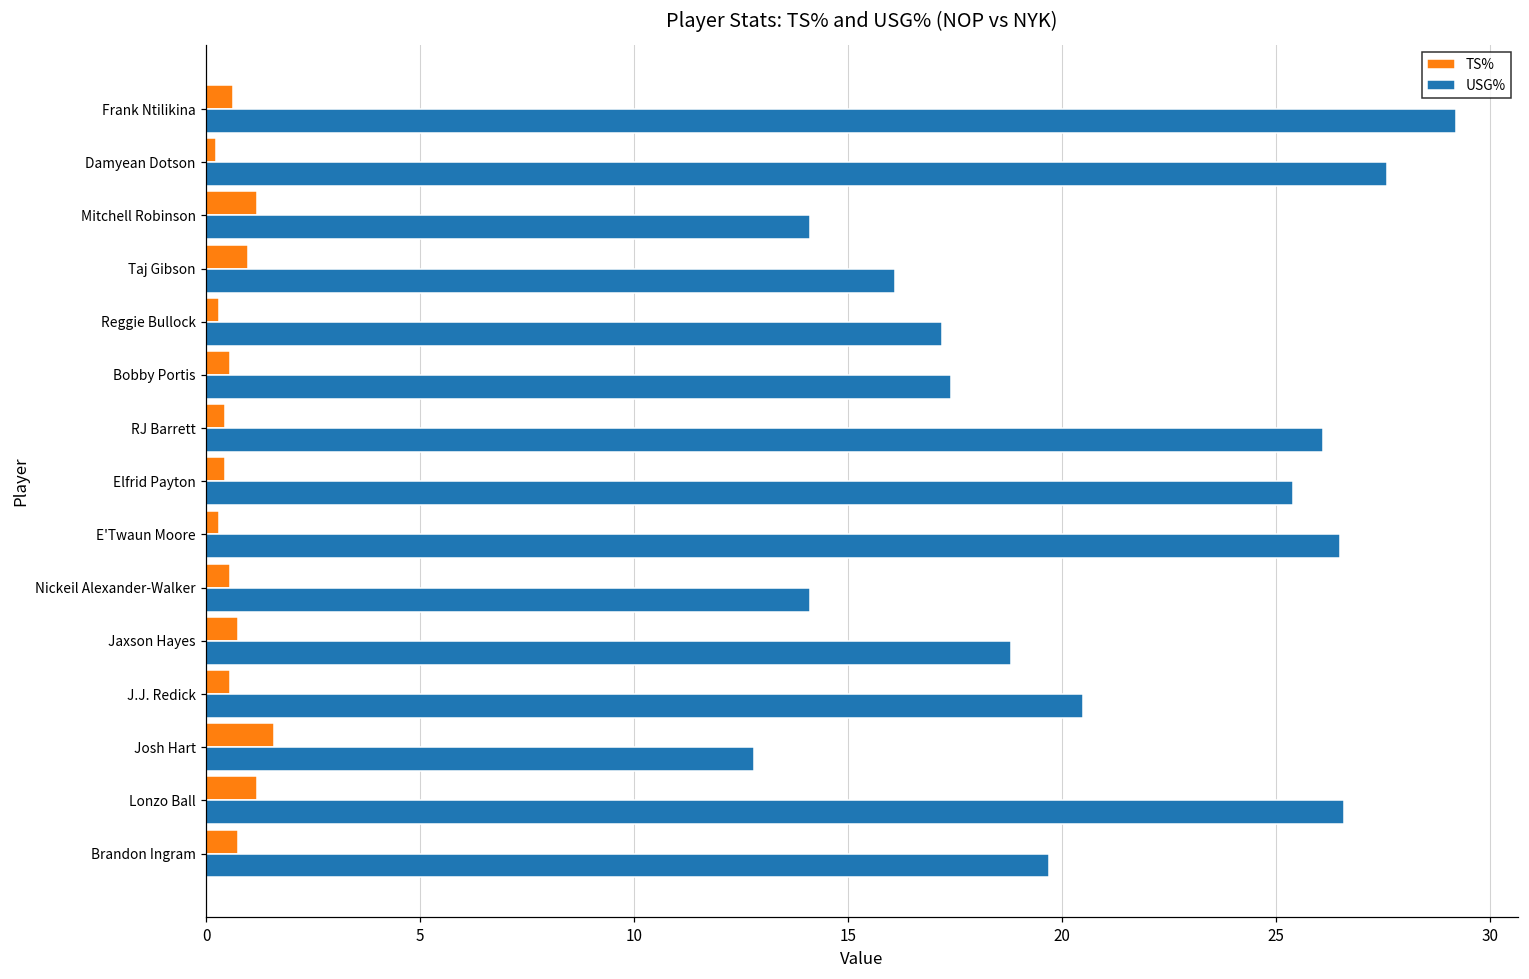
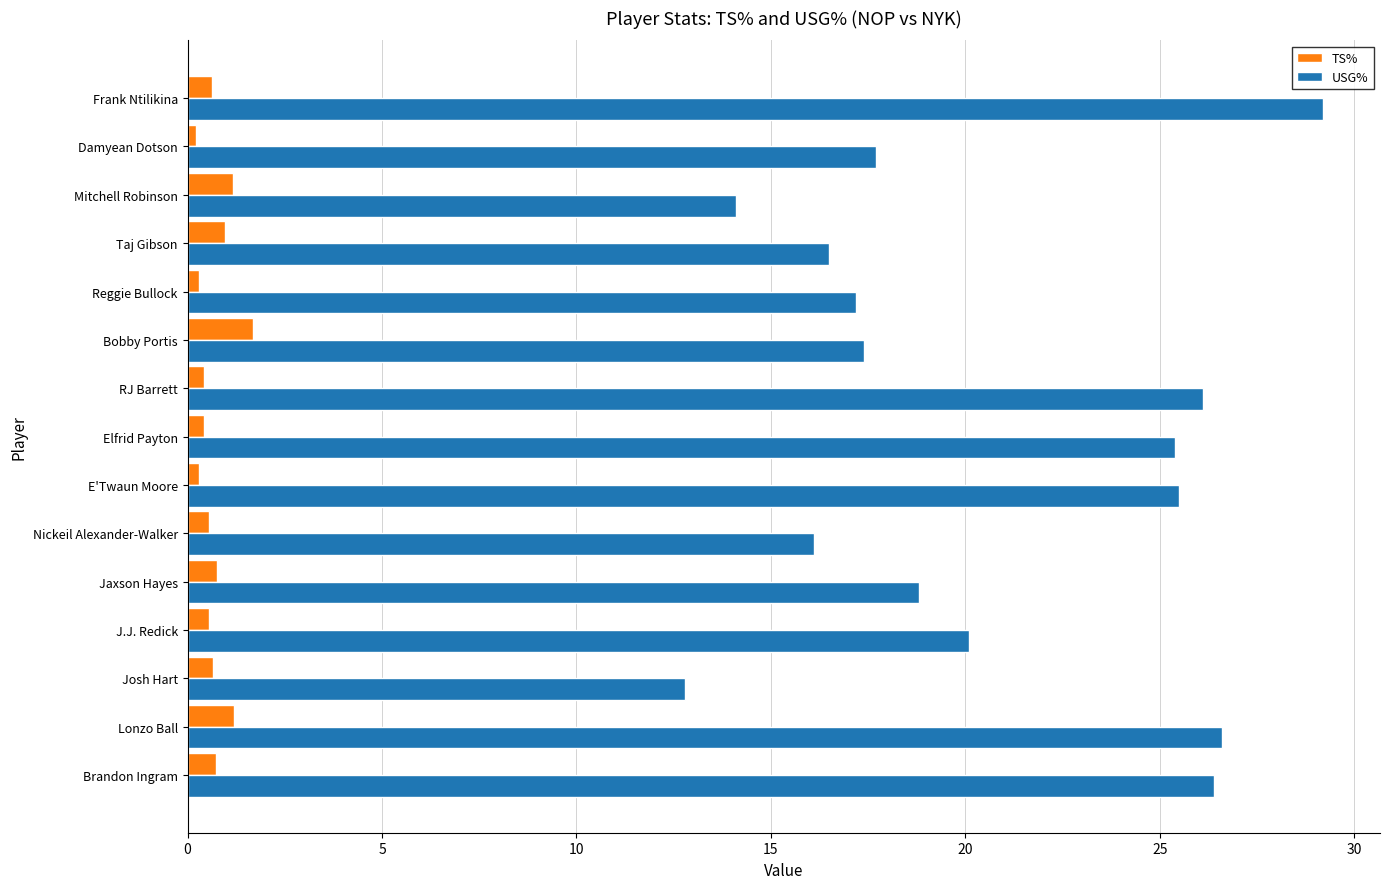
USG%, Damyean Dotson: 27.6 -> 17.7
USG%, Taj Gibson: 16.1 -> 16.5
TS%, Bobby Portis: 0.5 -> 1.7
USG%, E'Twaun Moore: 26.5 -> 25.5
USG%, Nickeil Alexander-Walker: 14.1 -> 16.1
USG%, J.J. Redick: 20.5 -> 20.1
TS%, Josh Hart: 1.6 -> 0.7
USG%, Brandon Ingram: 19.7 -> 26.4
